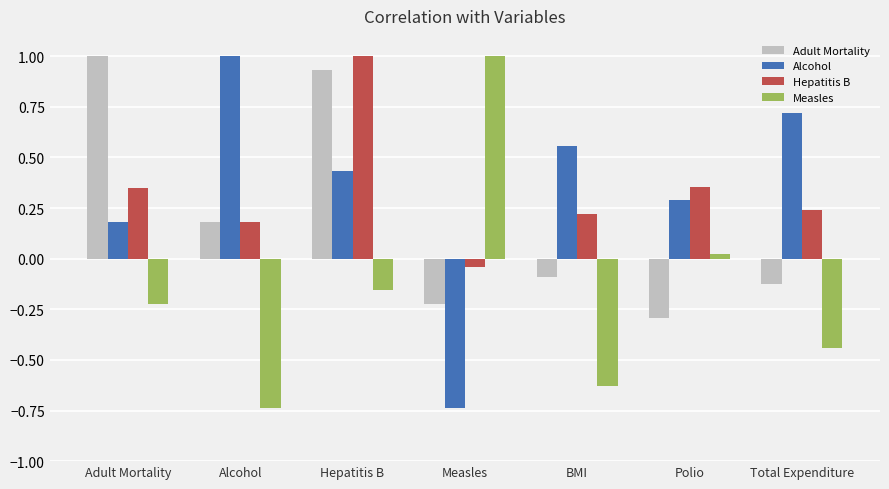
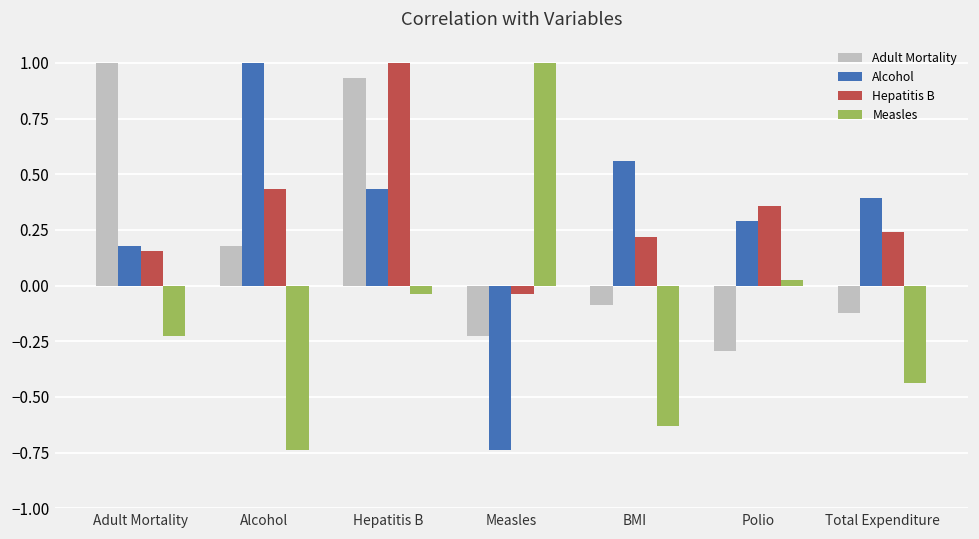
Hepatitis B, Adult Mortality: 0.35 -> 0.15
Hepatitis B, Alcohol: 0.18 -> 0.43
Measles, Hepatitis B: -0.15 -> -0.04
Alcohol, Total Expenditure: 0.72 -> 0.39
